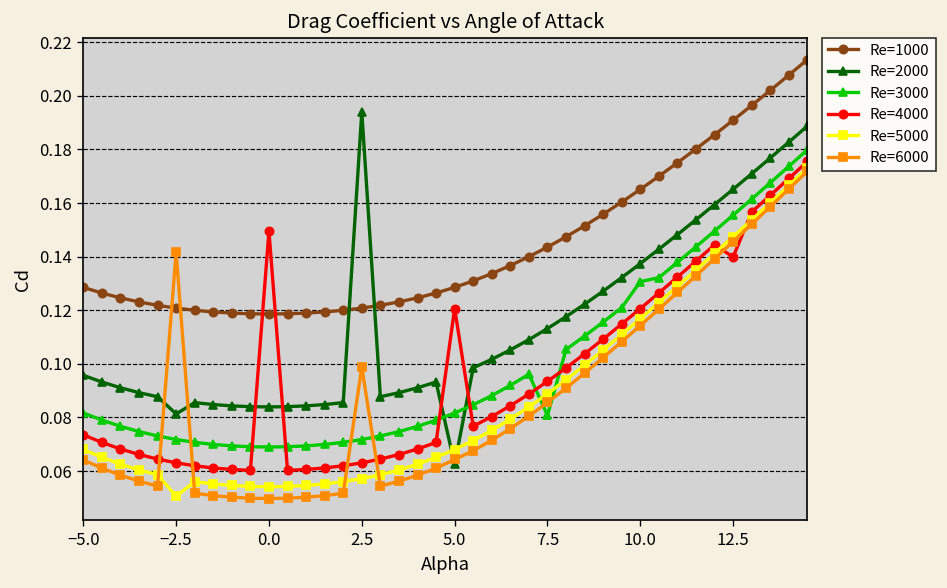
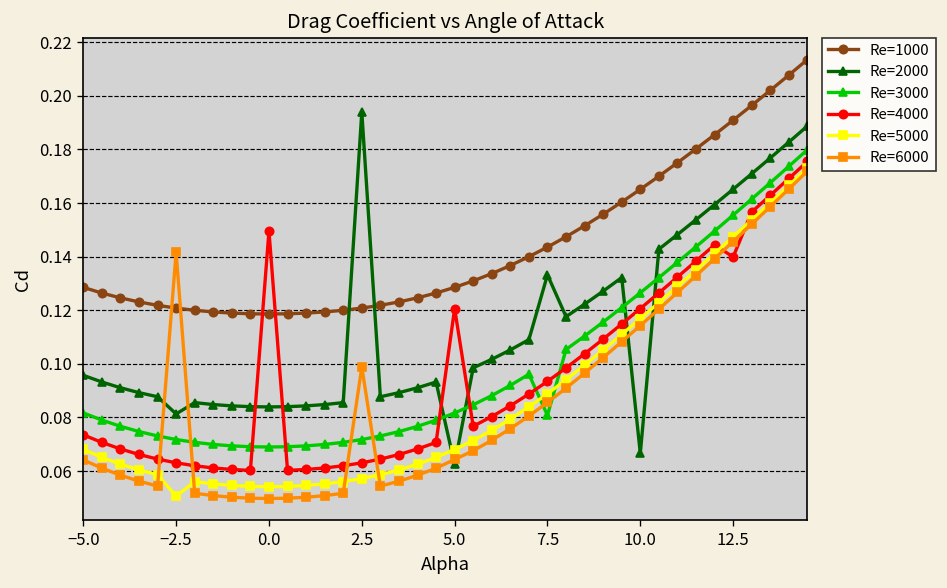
Re=2000, 7.5: 0.113 -> 0.133
Re=2000, 10.0: 0.137 -> 0.067
Re=3000, 10.0: 0.131 -> 0.127
